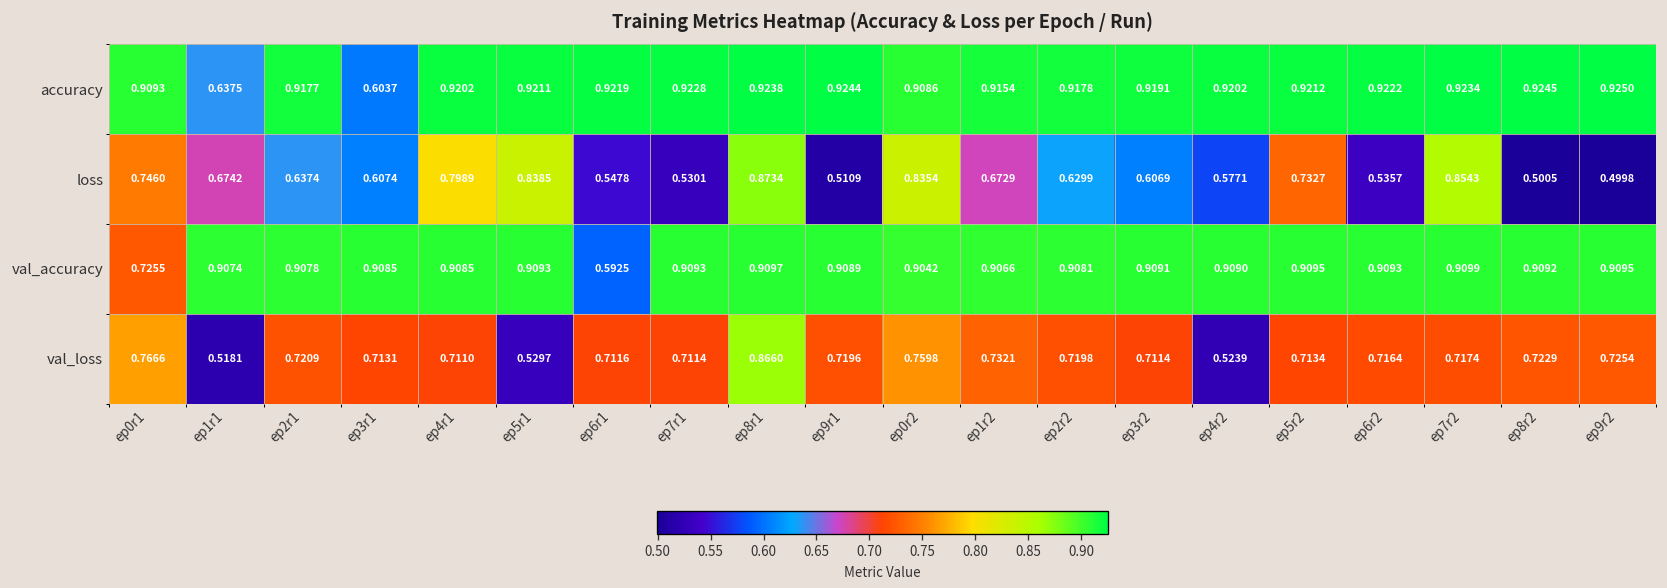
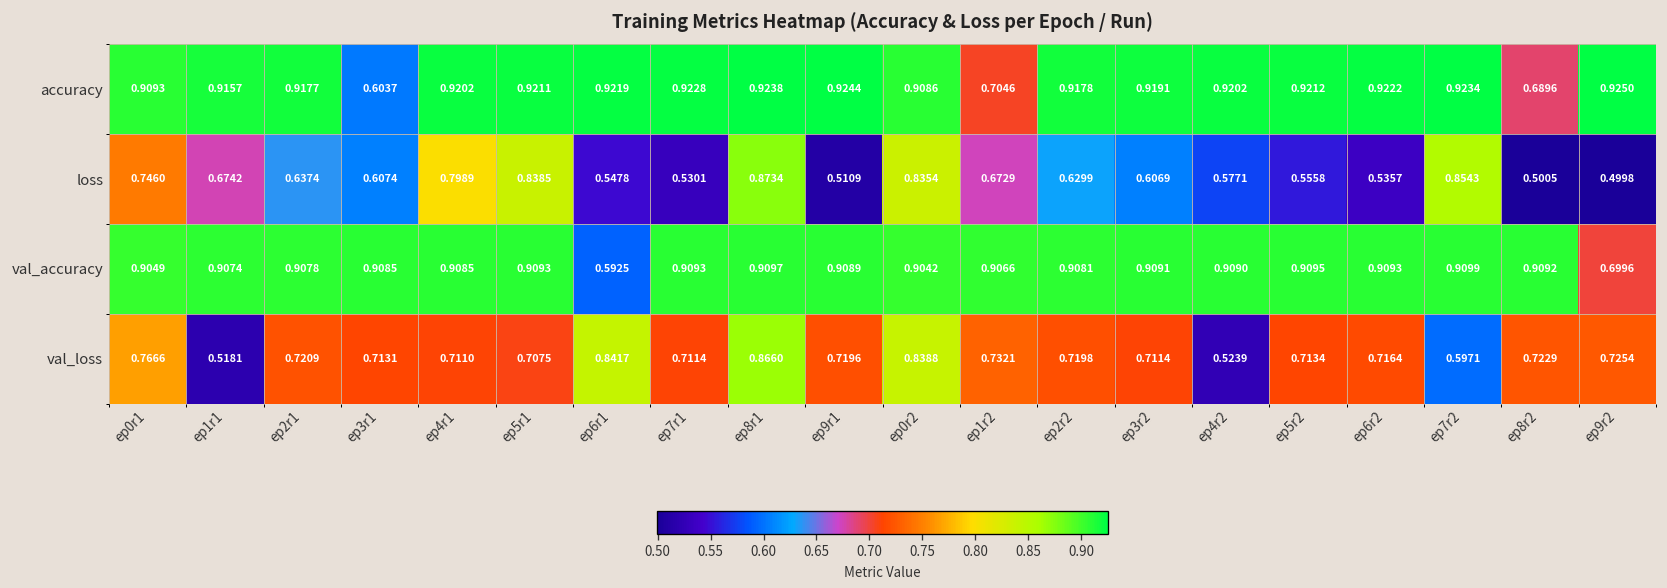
accuracy, ep1r1: 0.6375 -> 0.9157
accuracy, ep1r2: 0.9154 -> 0.7046
accuracy, ep8r2: 0.9245 -> 0.6896
loss, ep5r2: 0.7327 -> 0.5558
val_accuracy, ep0r1: 0.7255 -> 0.9049
val_accuracy, ep9r2: 0.9095 -> 0.6996
val_loss, ep5r1: 0.5297 -> 0.7075
val_loss, ep6r1: 0.7116 -> 0.8417
val_loss, ep0r2: 0.7598 -> 0.8388
val_loss, ep7r2: 0.7174 -> 0.5971
